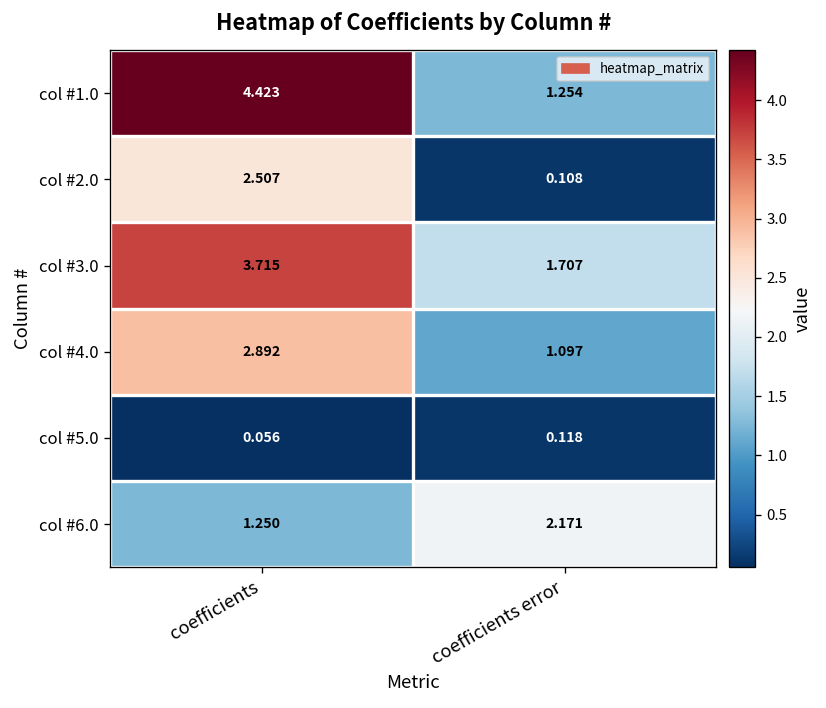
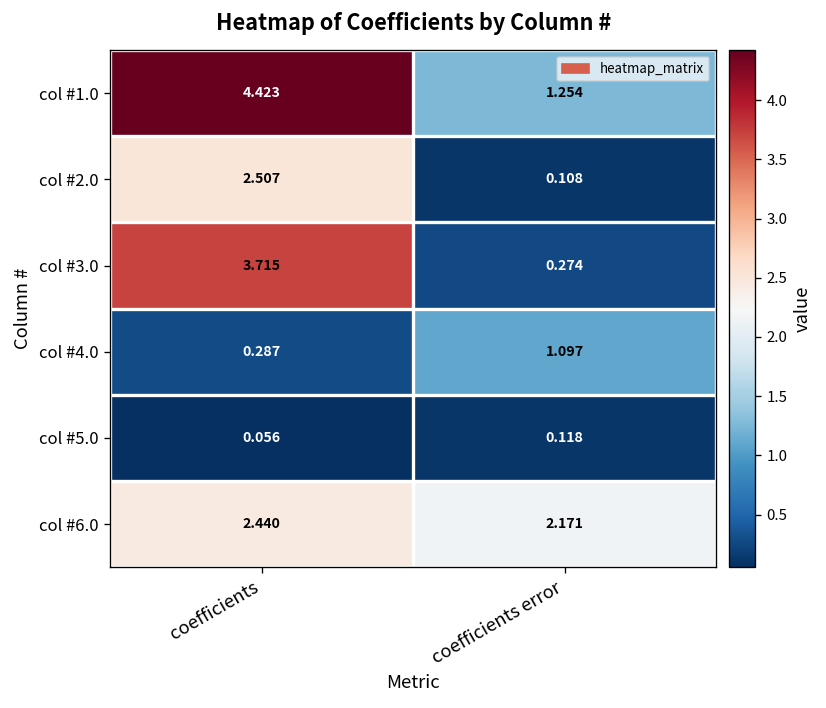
col #3.0, coefficients error: 1.707 -> 0.274
col #4.0, coefficients: 2.892 -> 0.287
col #6.0, coefficients: 1.250 -> 2.440
